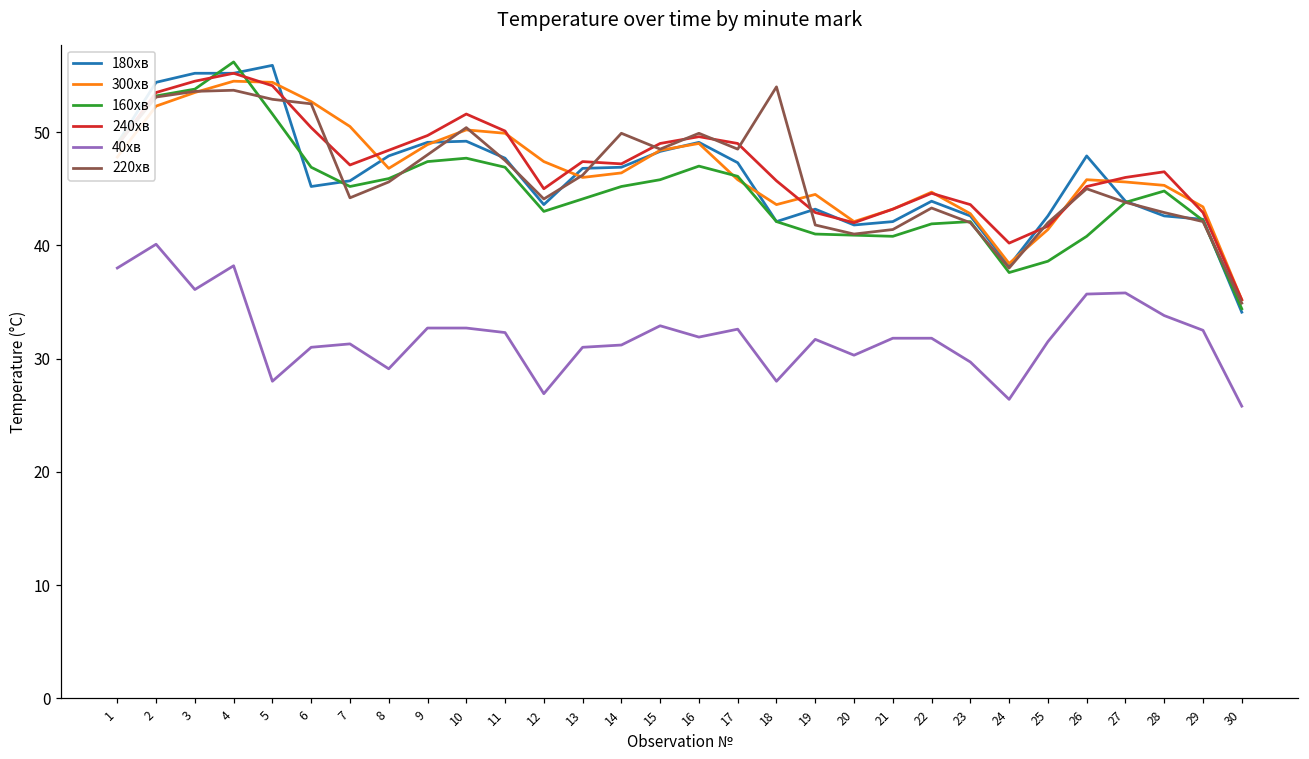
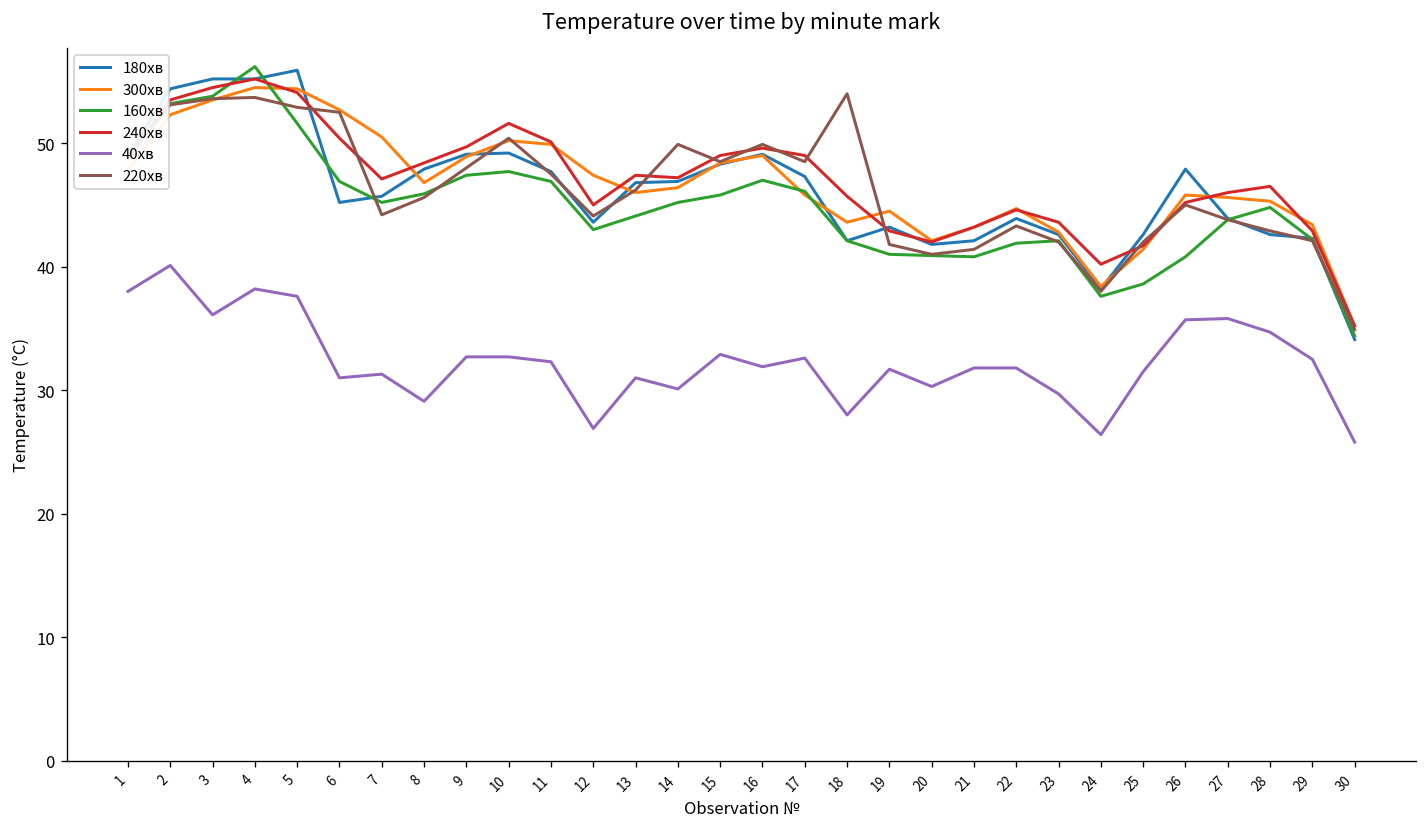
40хв, 5: 28.0 -> 37.6
40хв, 14: 31.2 -> 30.1
40хв, 28: 33.8 -> 34.7
